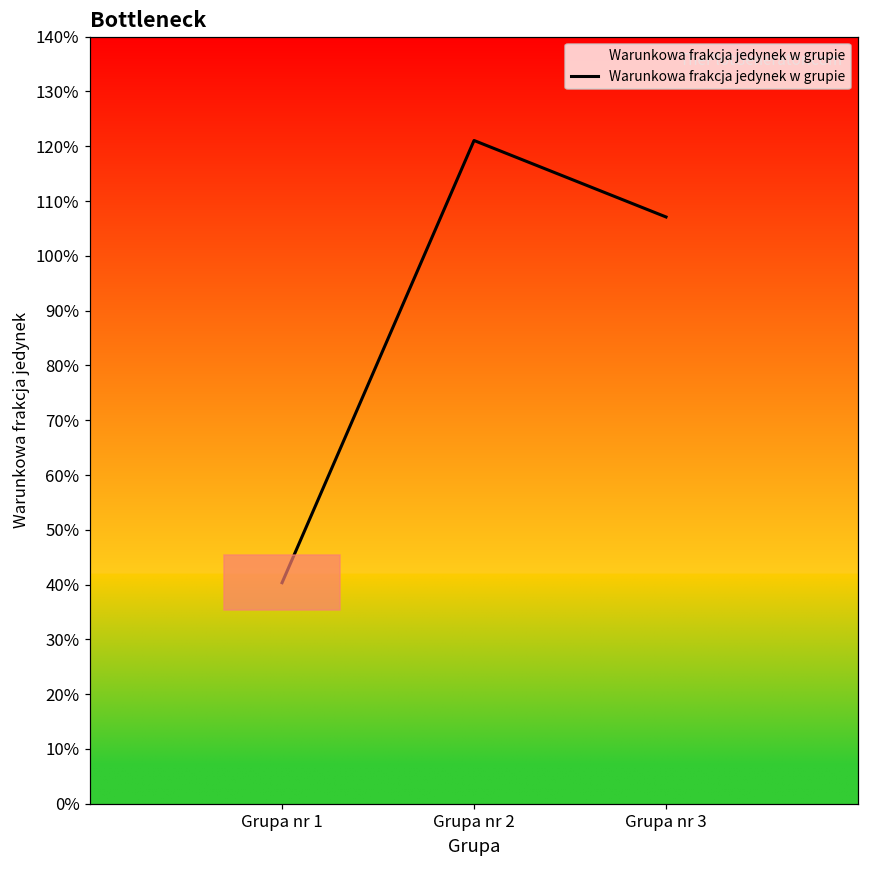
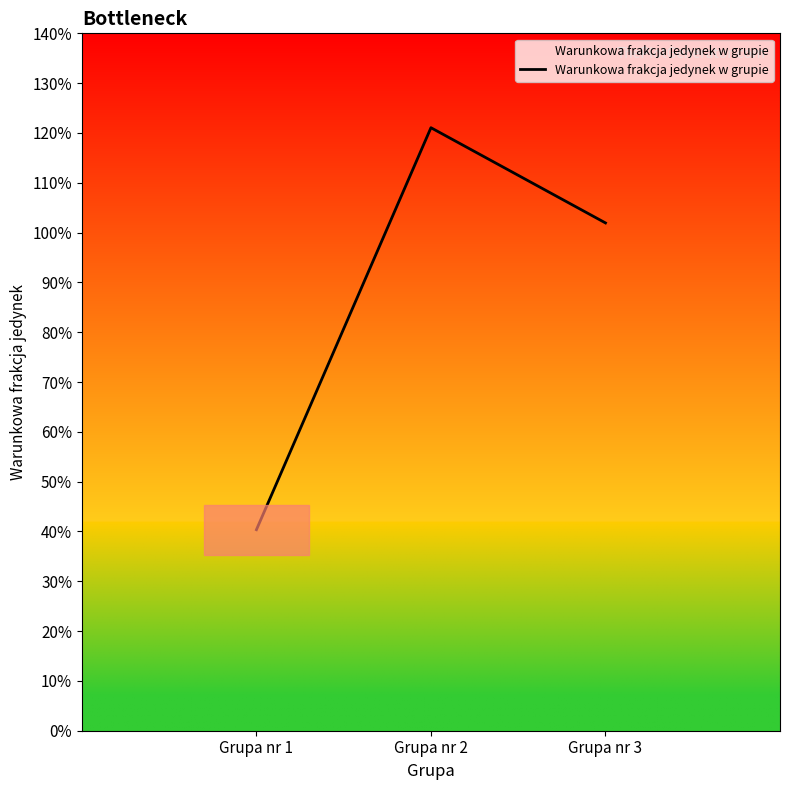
Grupa nr 3: 107% -> 102%
